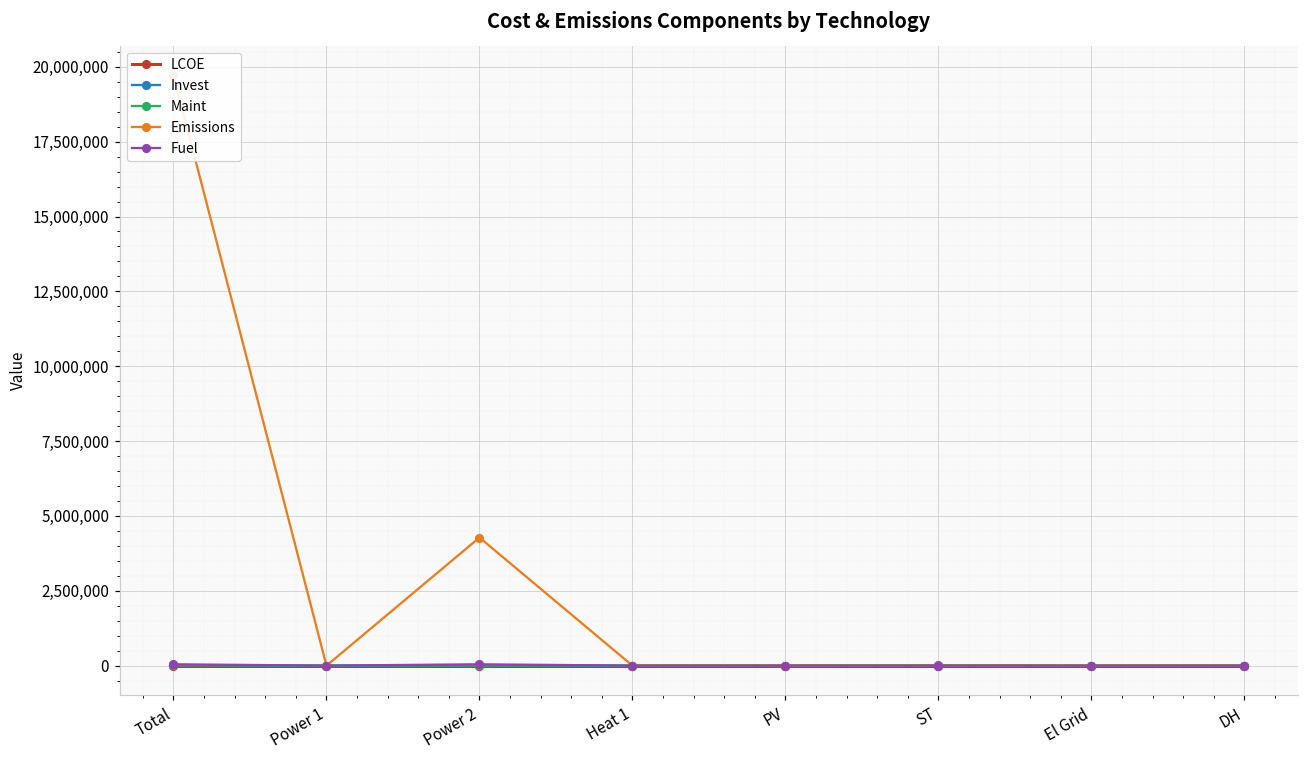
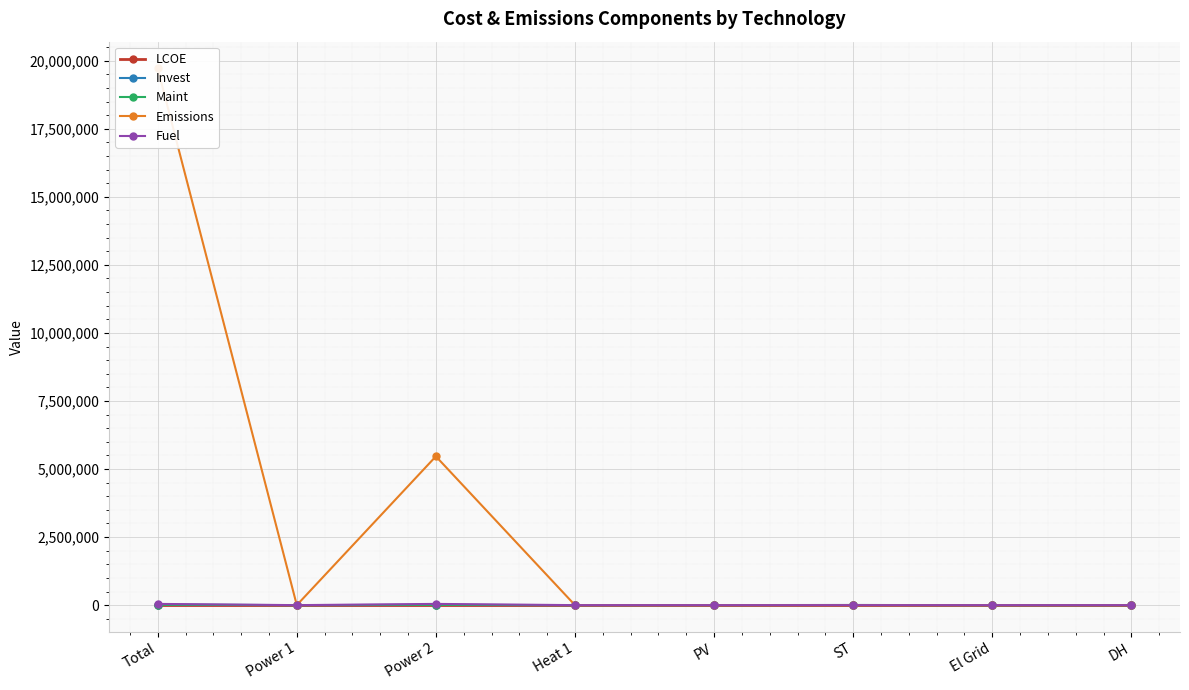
Emissions, Power 2: 4,300,000 -> 5,500,000
